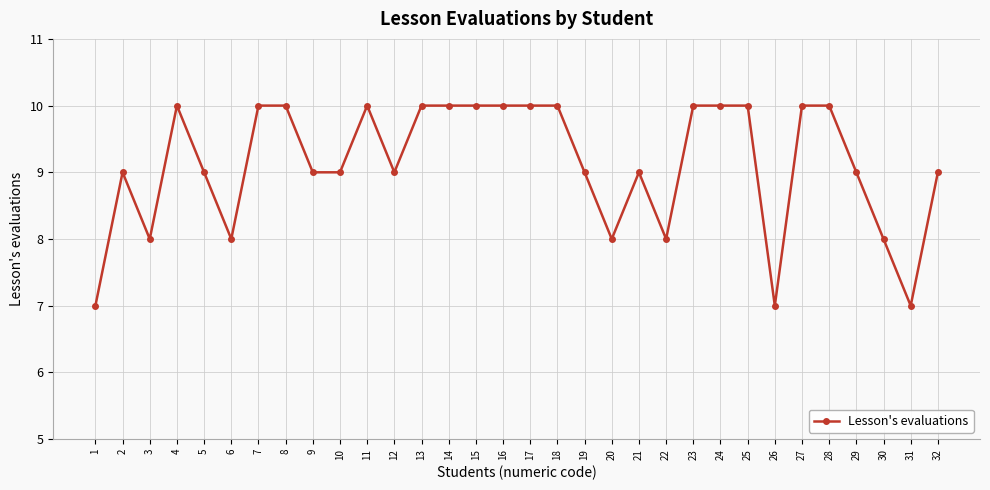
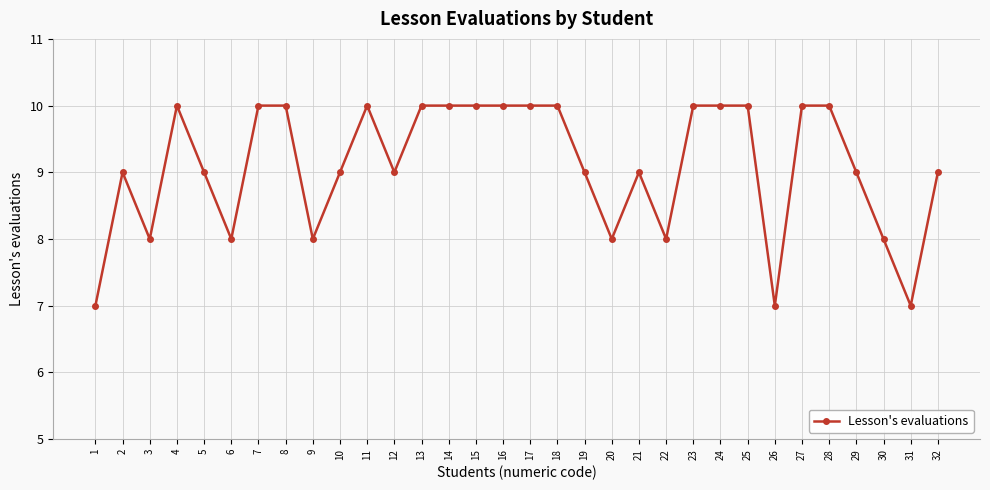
9: 9 -> 8
